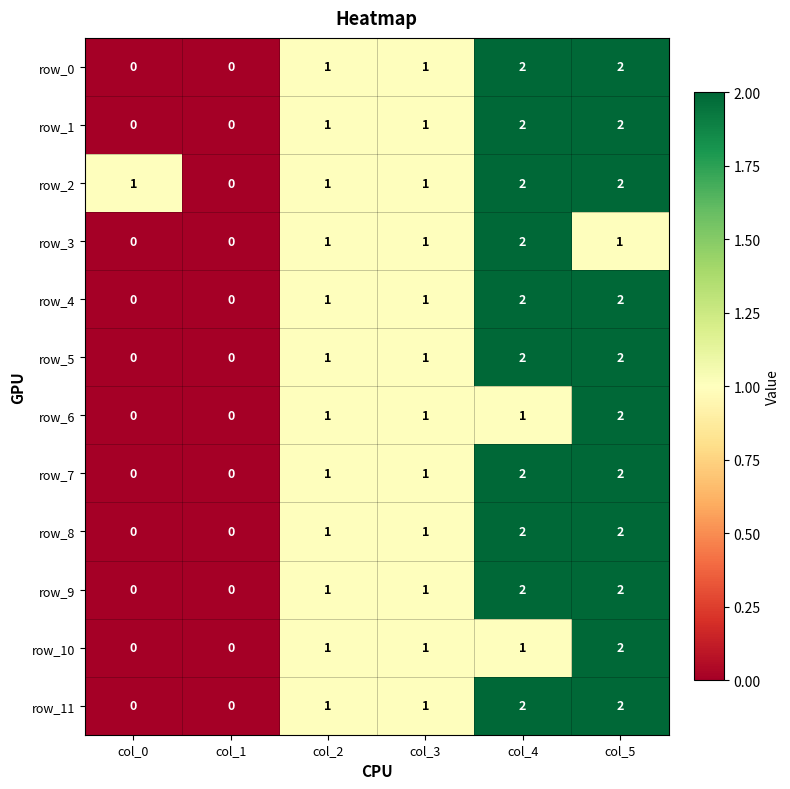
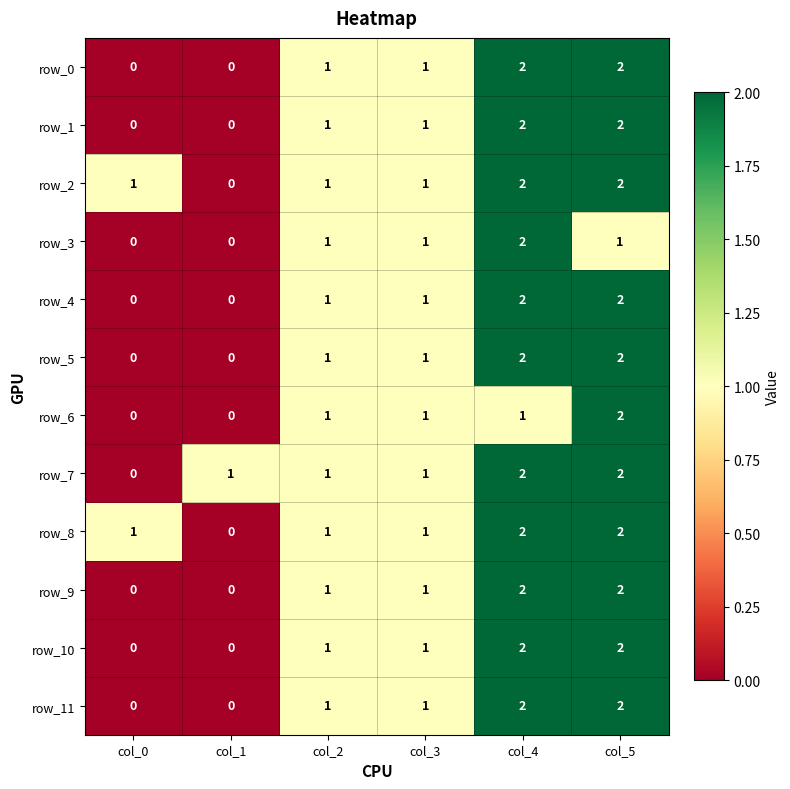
row_7, col_1: 0 -> 1
row_8, col_0: 0 -> 1
row_10, col_4: 1 -> 2
